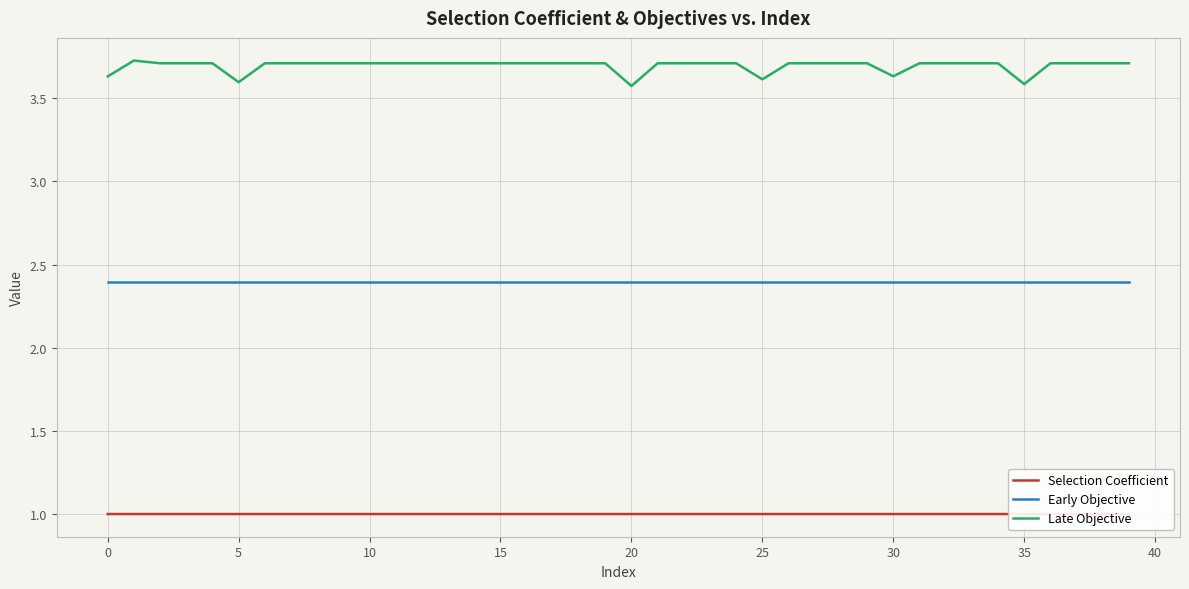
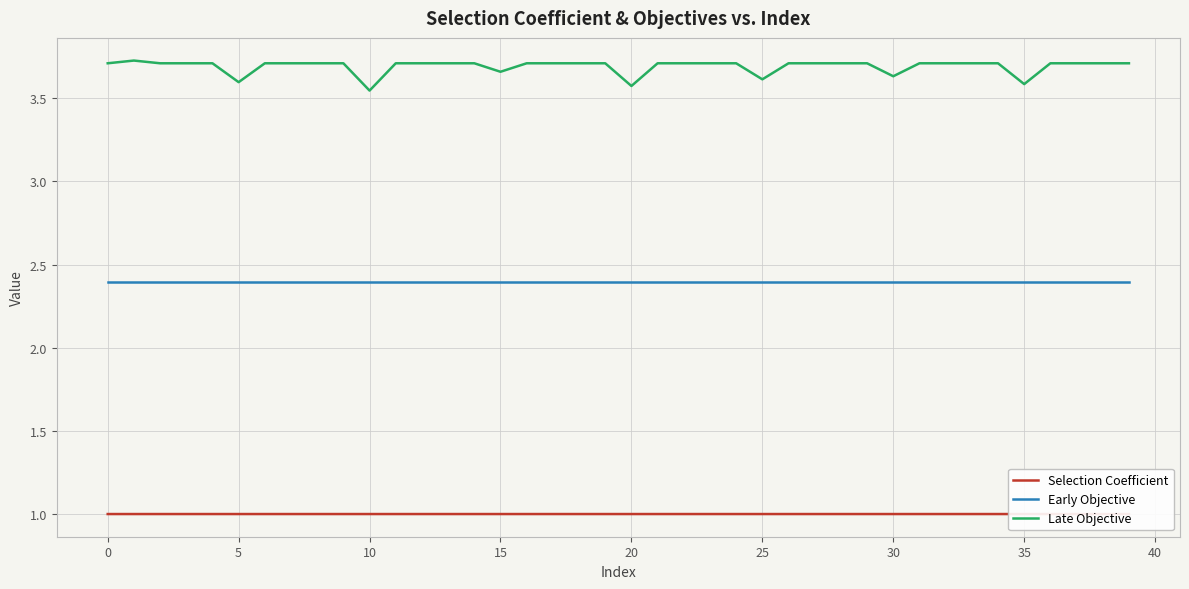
Late Objective, 0: 3.63 -> 3.71
Late Objective, 10: 3.71 -> 3.55
Late Objective, 15: 3.71 -> 3.66
